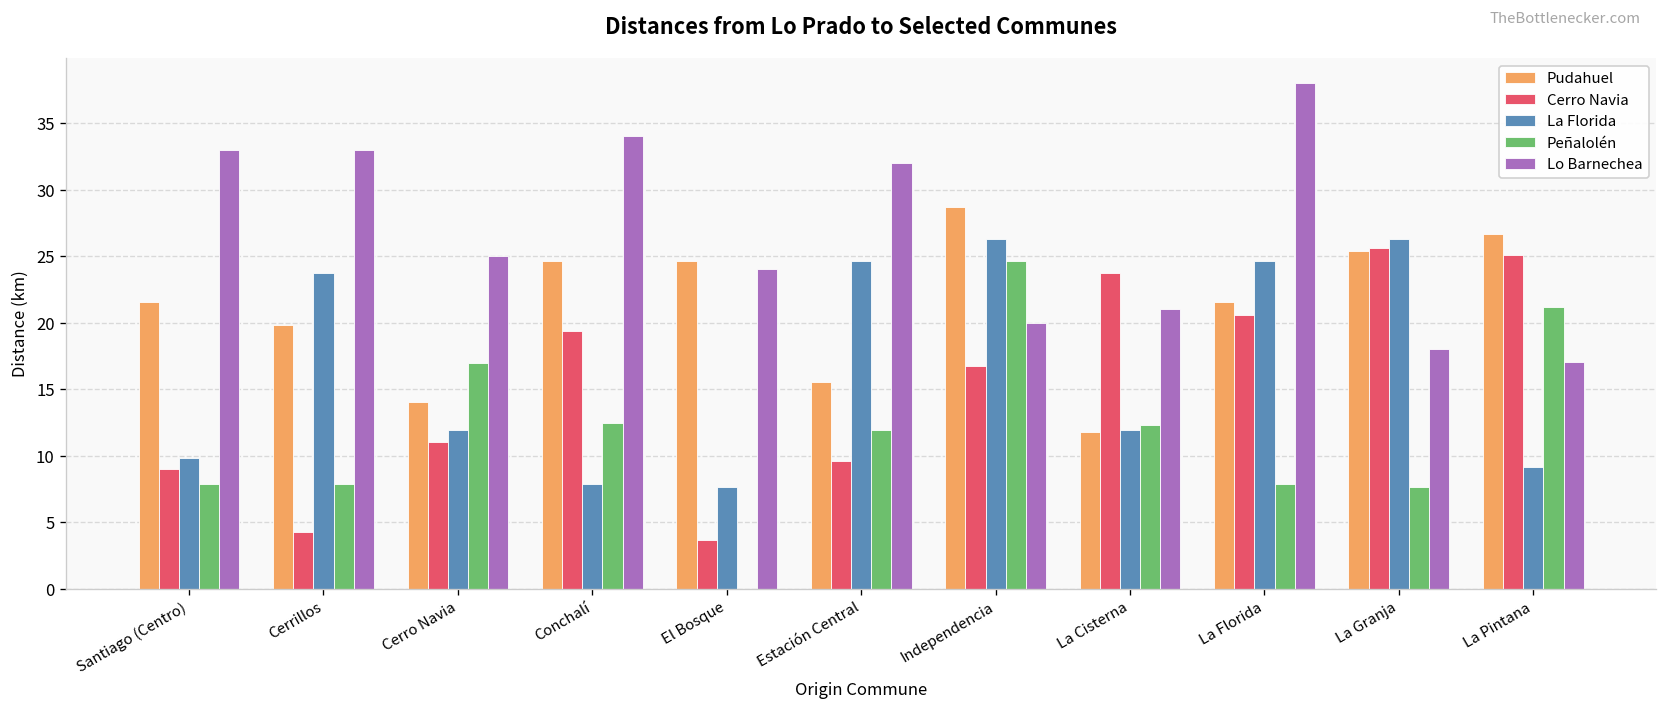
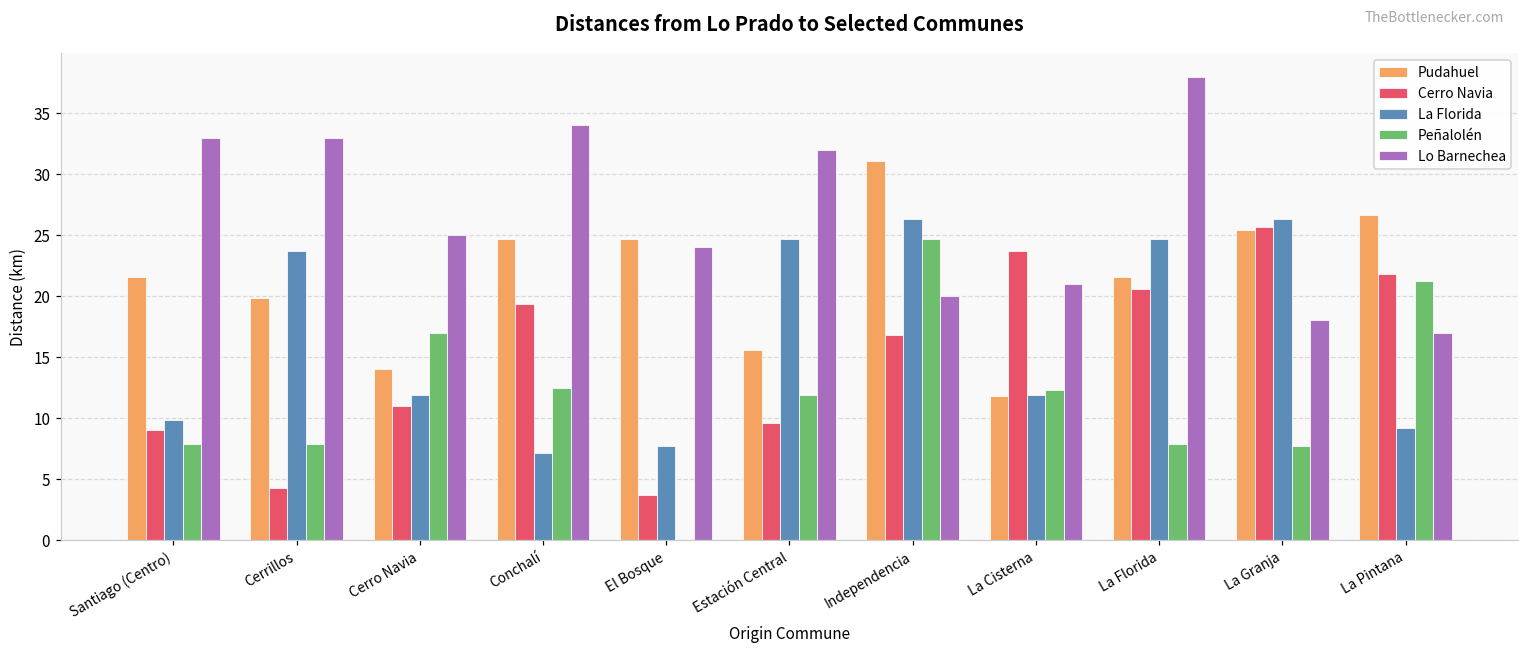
La Florida, Conchalí: 7.8 -> 7.1
Pudahuel, Independencia: 28.7 -> 31.1
Cerro Navia, La Pintana: 25.1 -> 21.8
